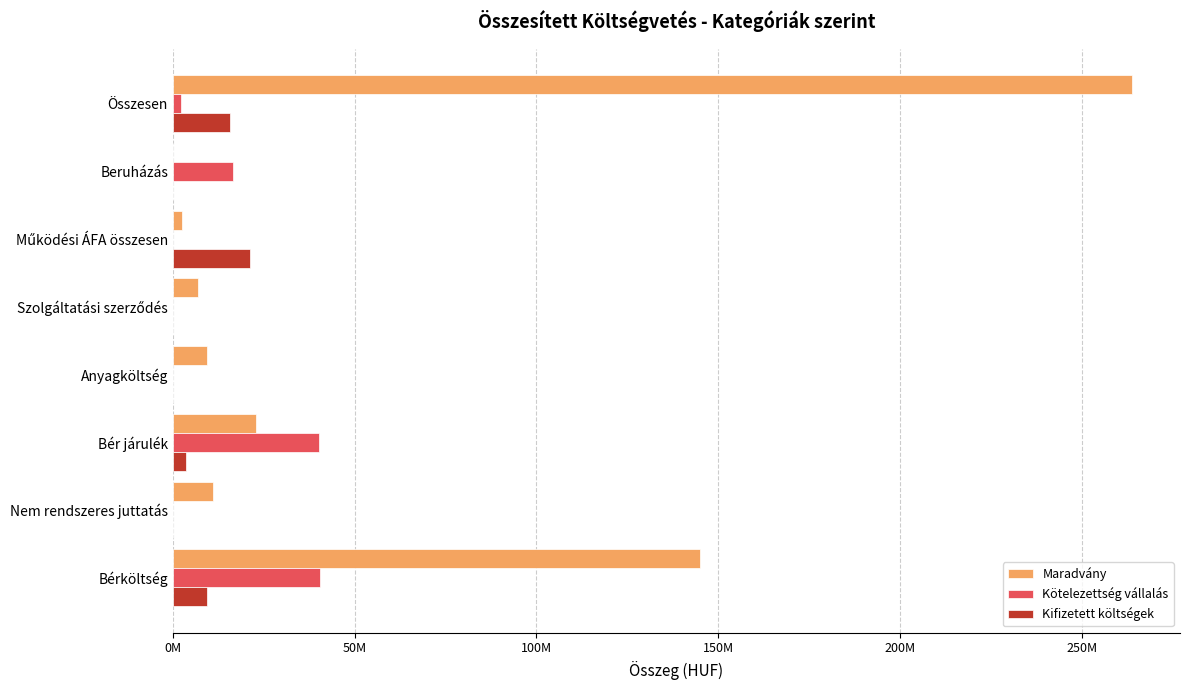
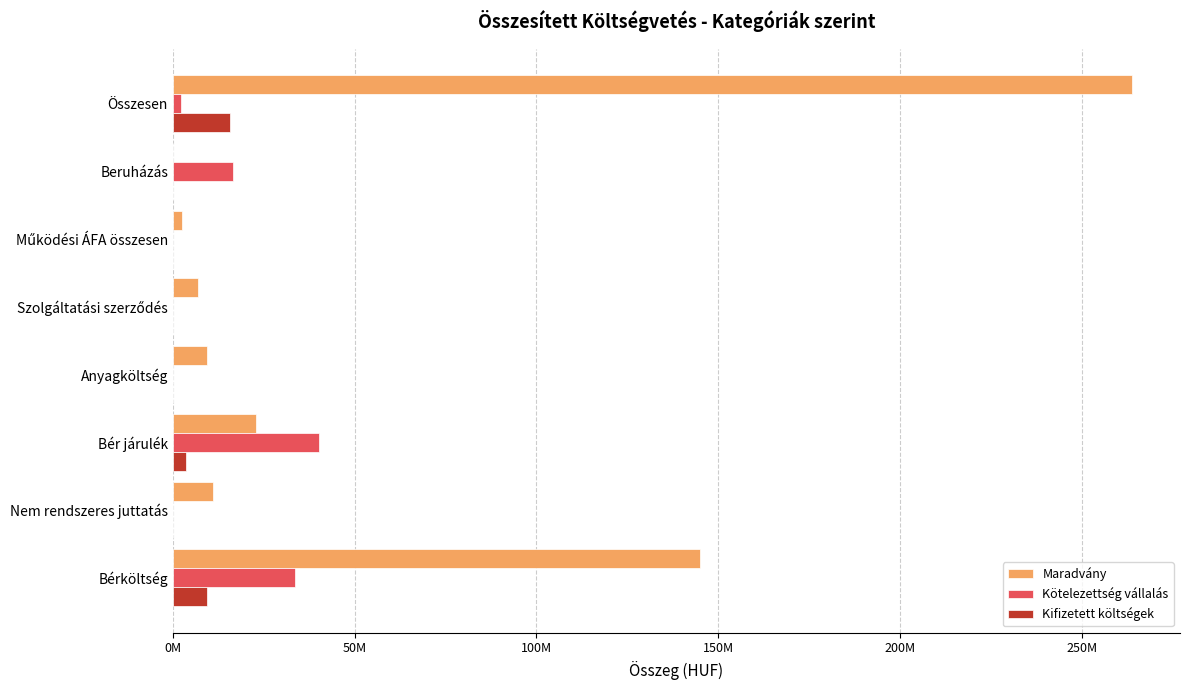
Kifizetett költségek, Működési ÁFA összesen: 21000000 -> 0
Kötelezettség vállalás, Bérköltség: 40000000 -> 33000000
